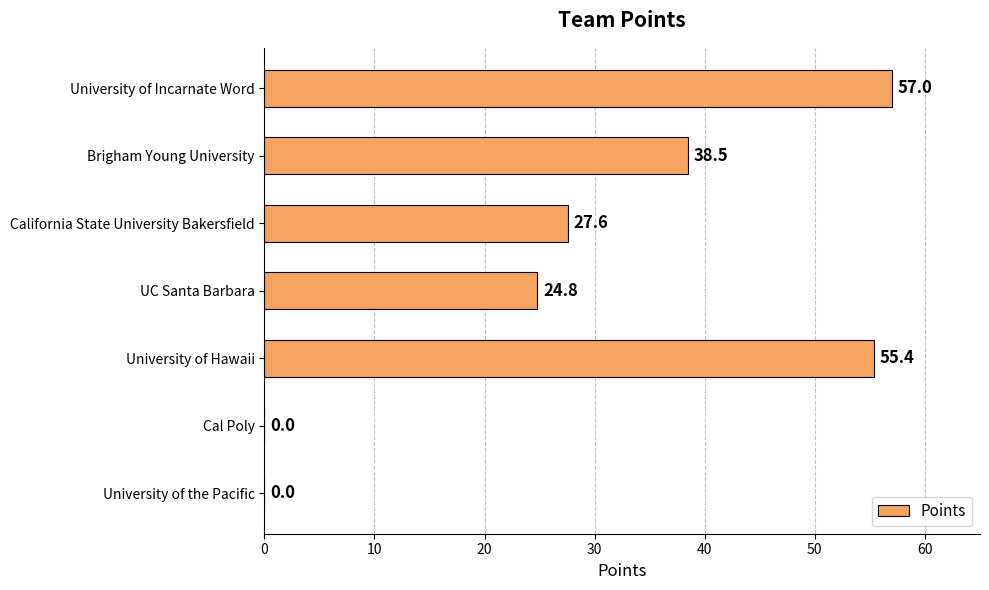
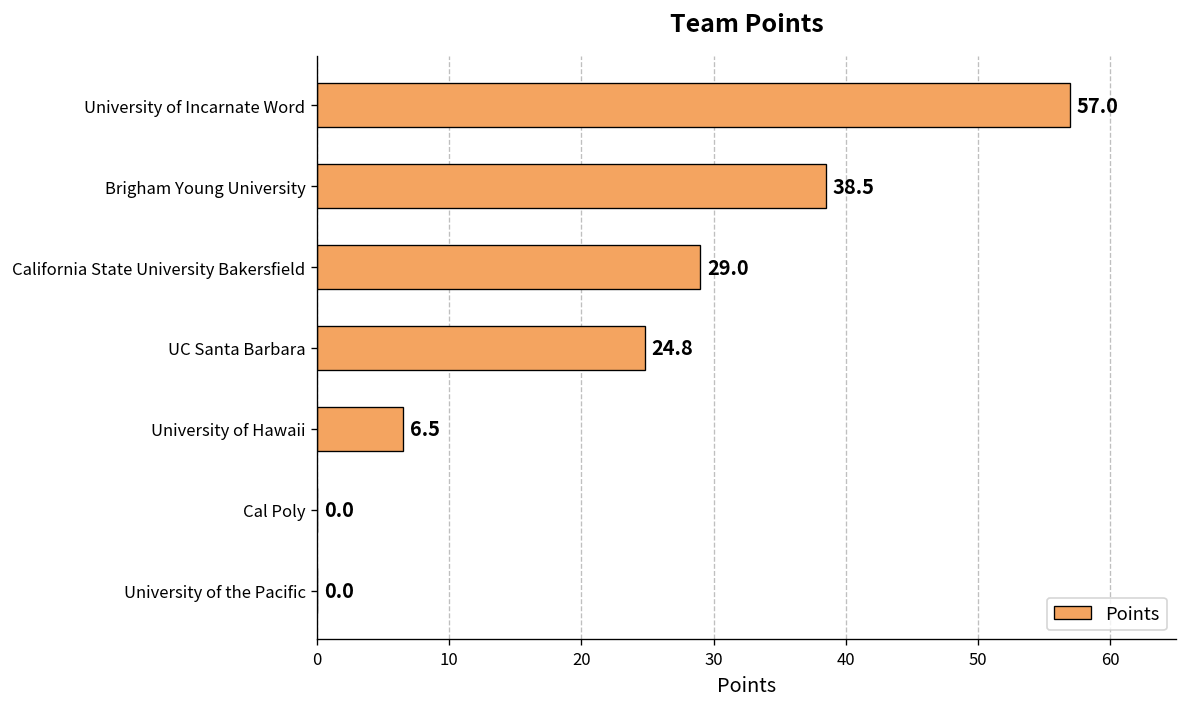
California State University Bakersfield: 27.6 -> 29.0
University of Hawaii: 55.4 -> 6.5
